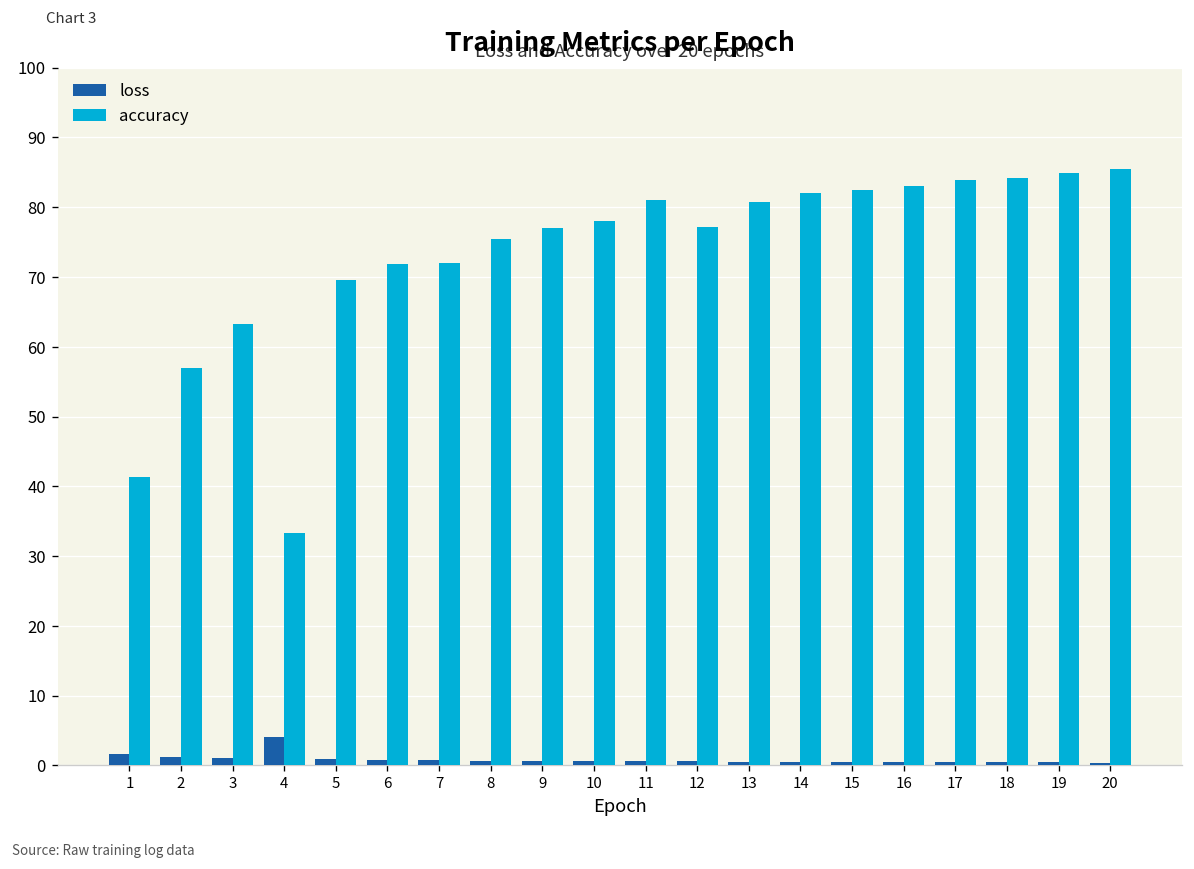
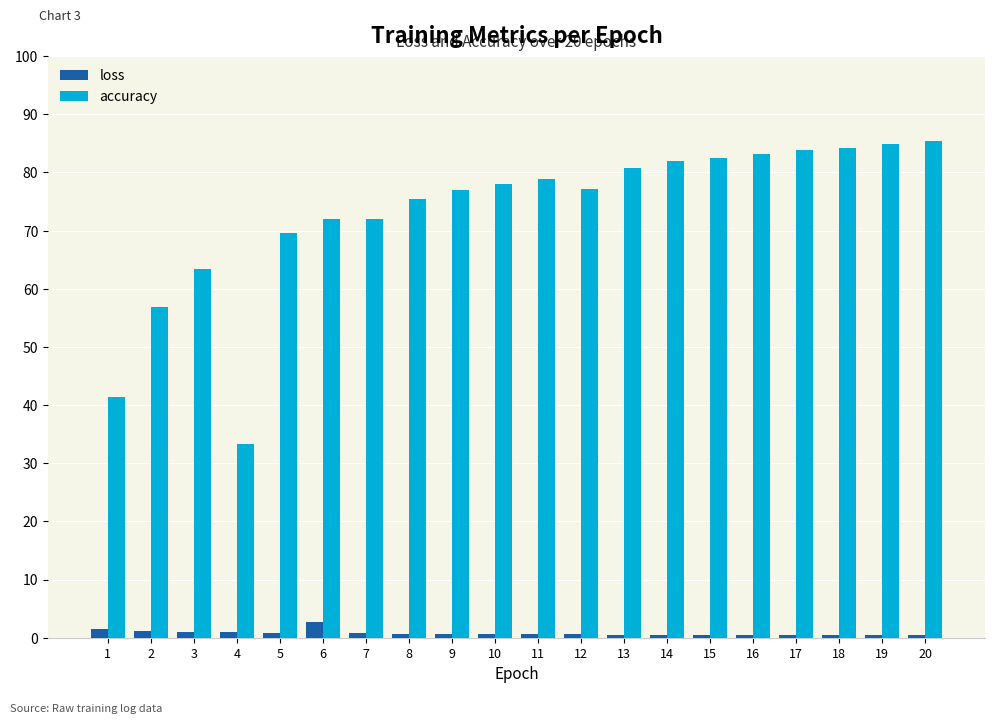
loss, 4: 4 -> 1
loss, 6: 1 -> 3
accuracy, 11: 81 -> 79
